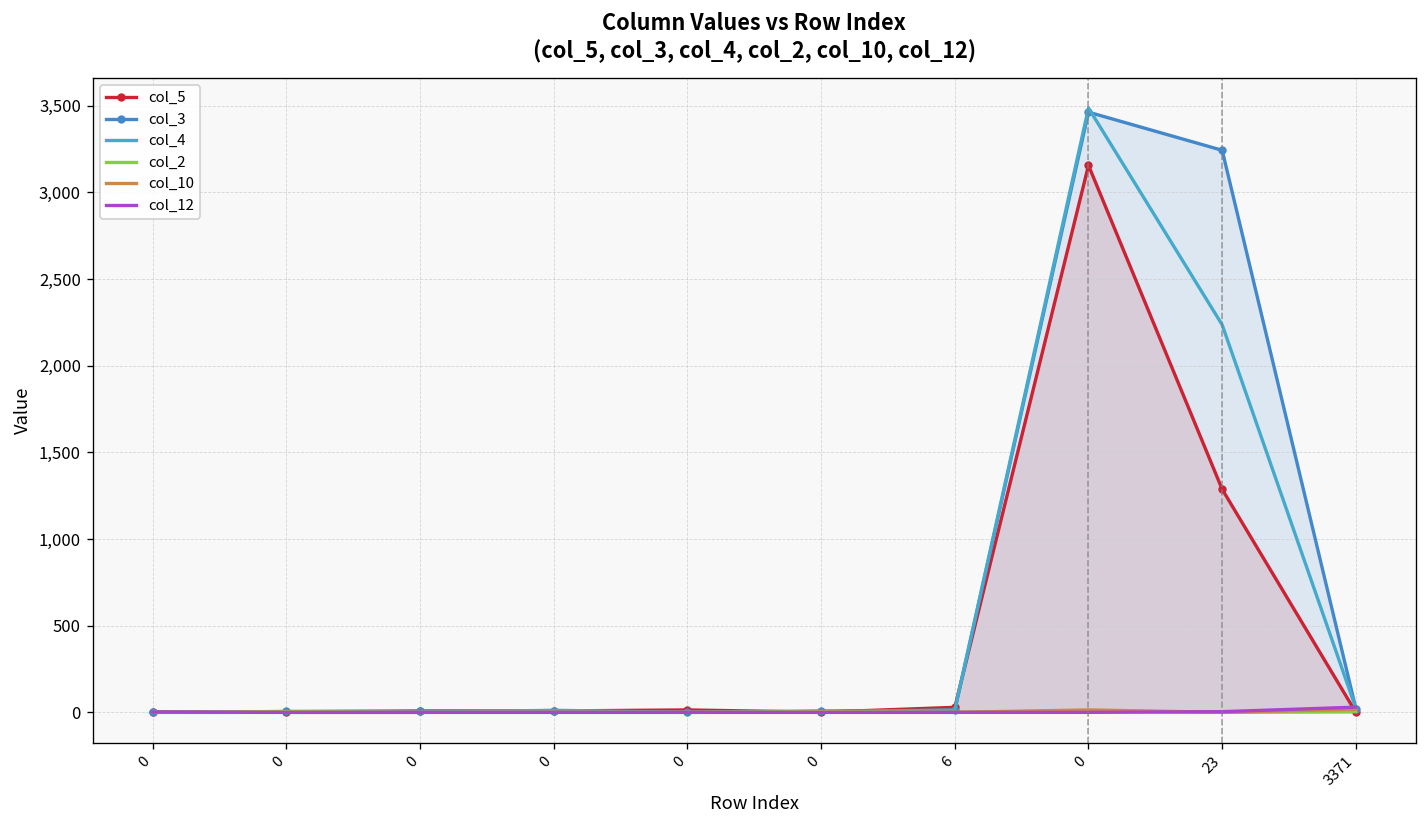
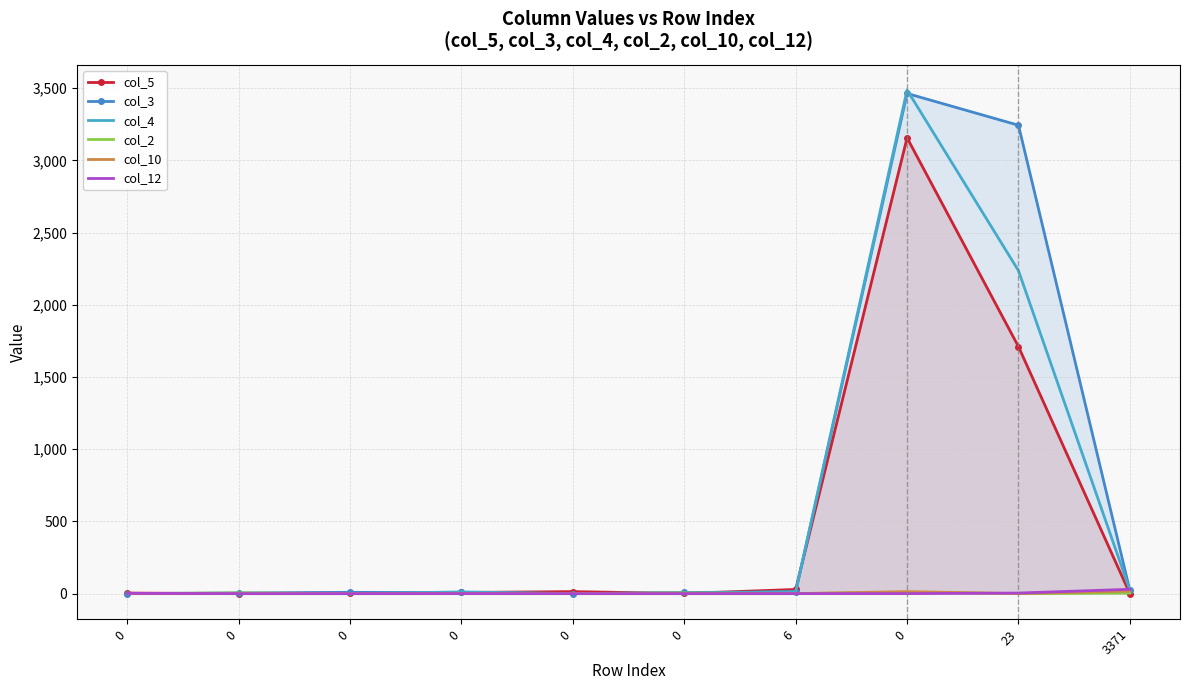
col_5, 23: 1,290 -> 1,710
